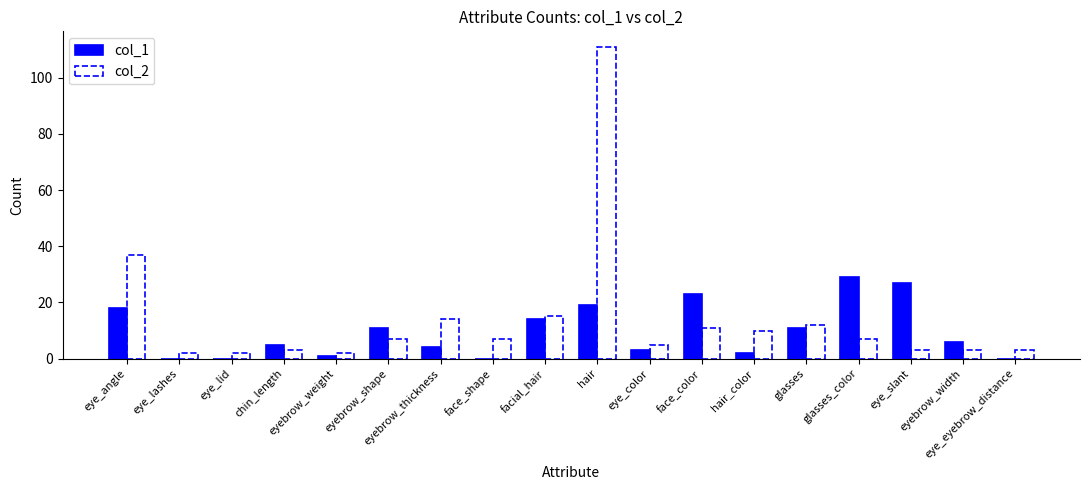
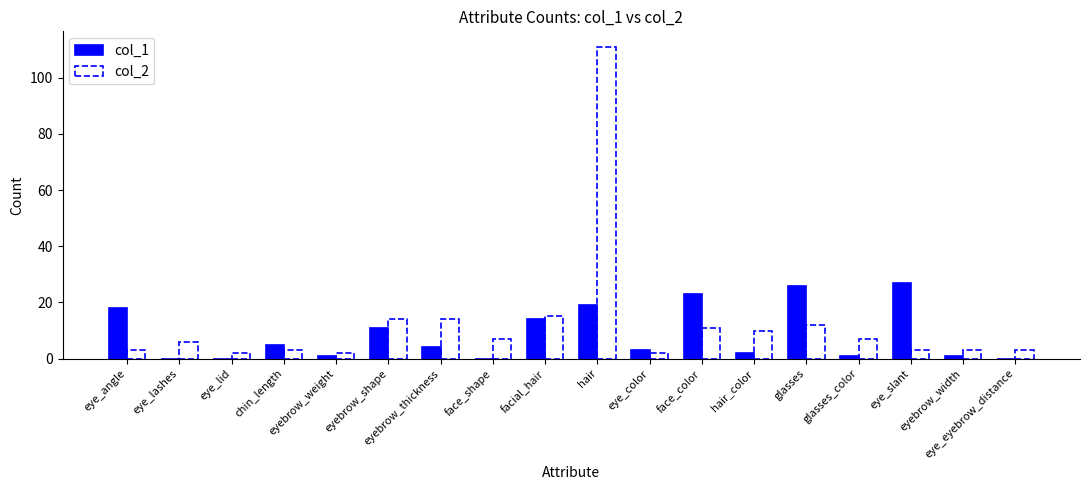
col_2, eye_angle: 37 -> 3
col_2, eye_lashes: 2 -> 6
col_2, eyebrow_shape: 7 -> 14
col_2, eye_color: 5 -> 2
col_1, glasses: 11 -> 26
col_1, glasses_color: 29 -> 1
col_1, eyebrow_width: 6 -> 1
